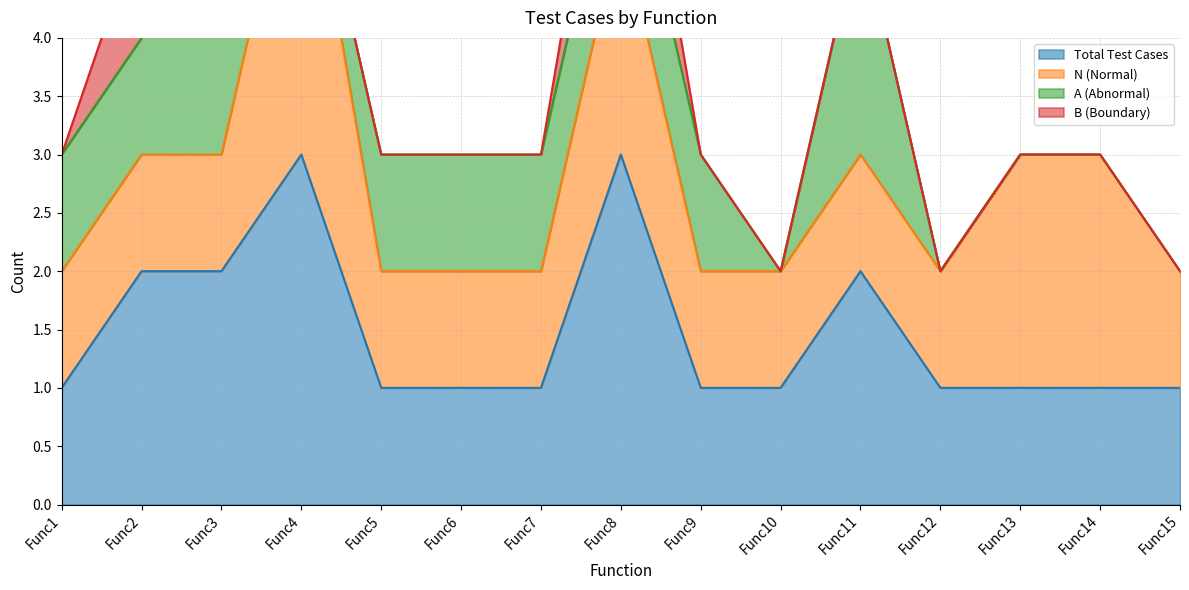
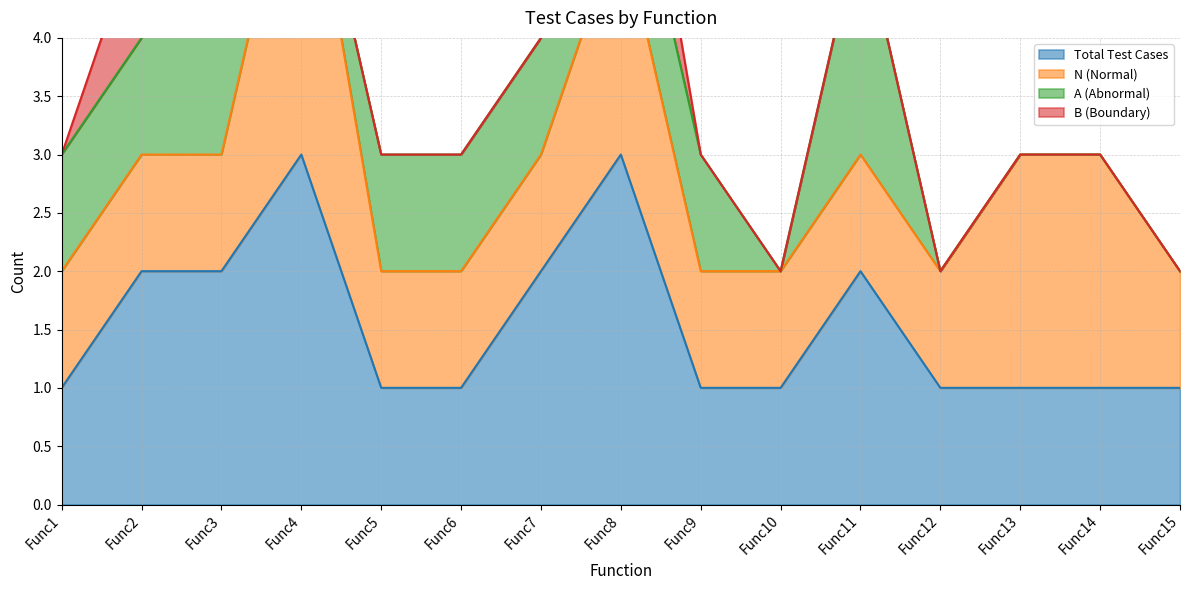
Total Test Cases, Func7: 1 -> 2
